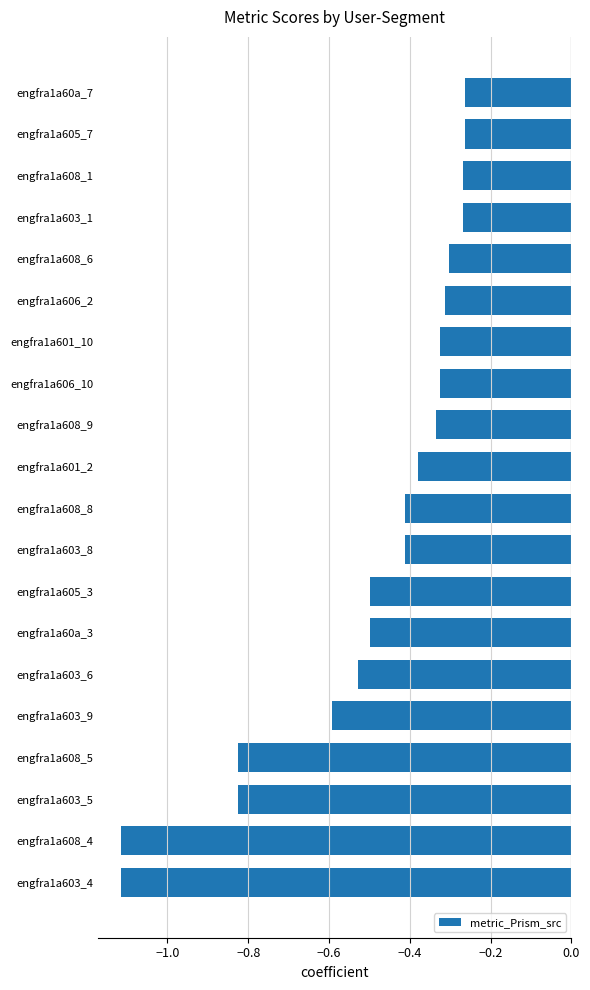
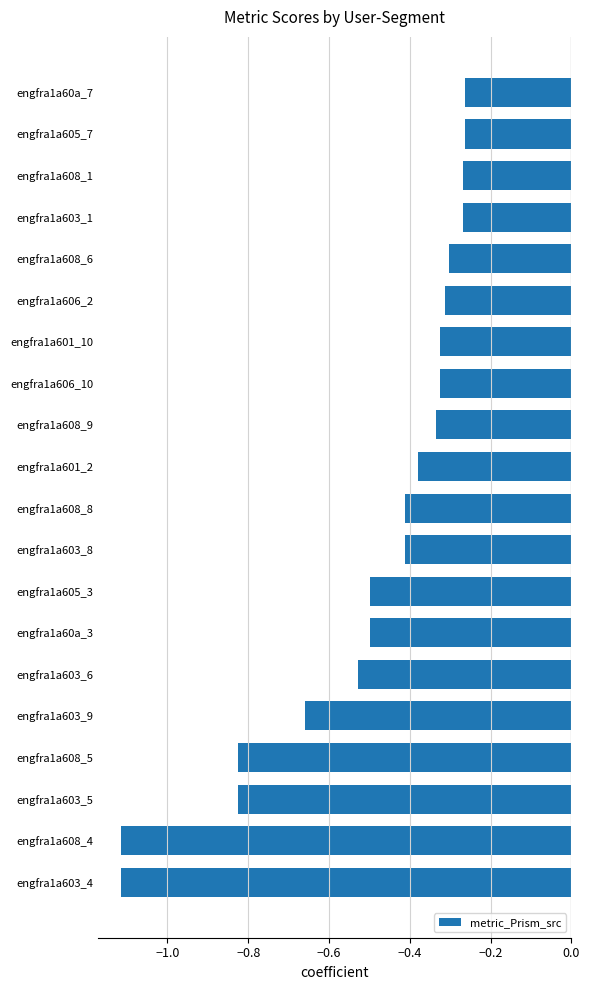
engfra1a603_9: -0.59 -> -0.66
